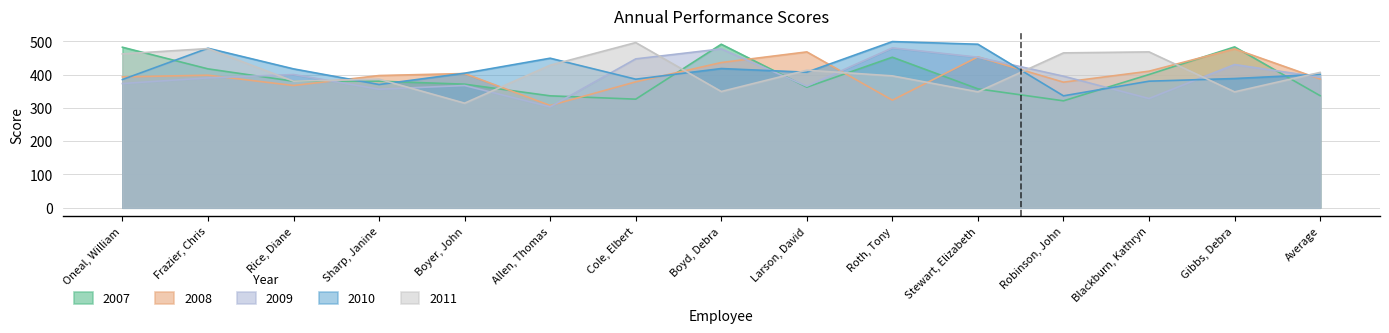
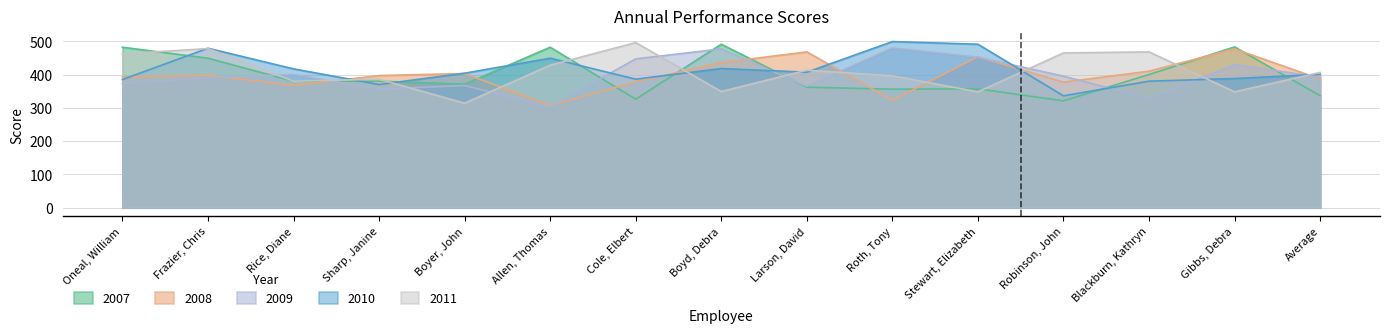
2007, Frazier, Chris: 420 -> 450
2007, Allen, Thomas: 340 -> 480
2007, Roth, Tony: 450 -> 360
